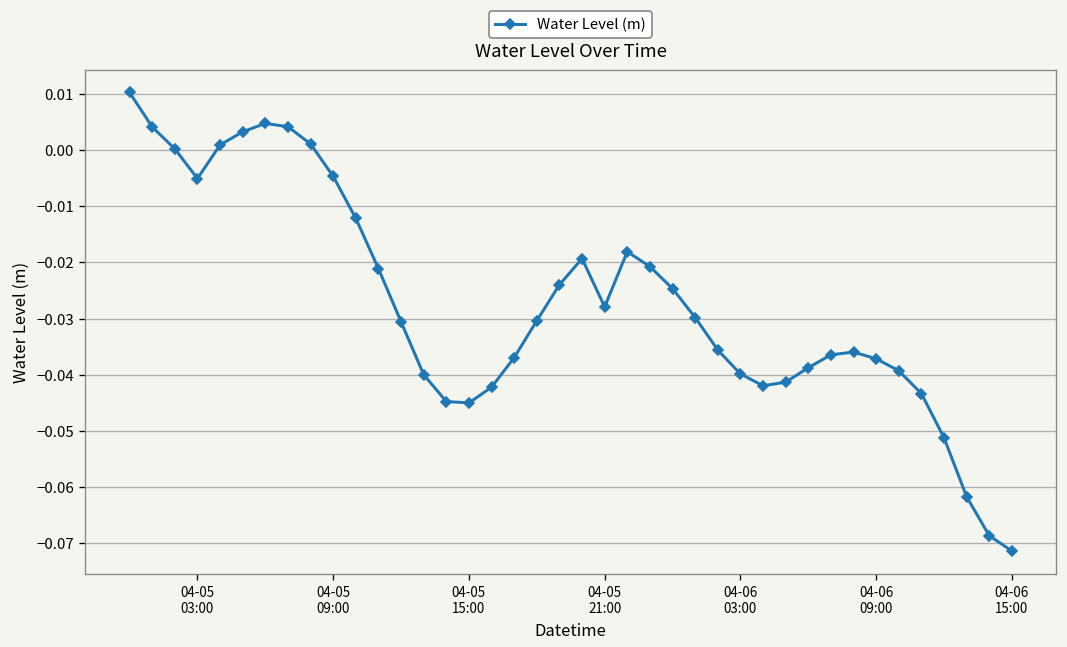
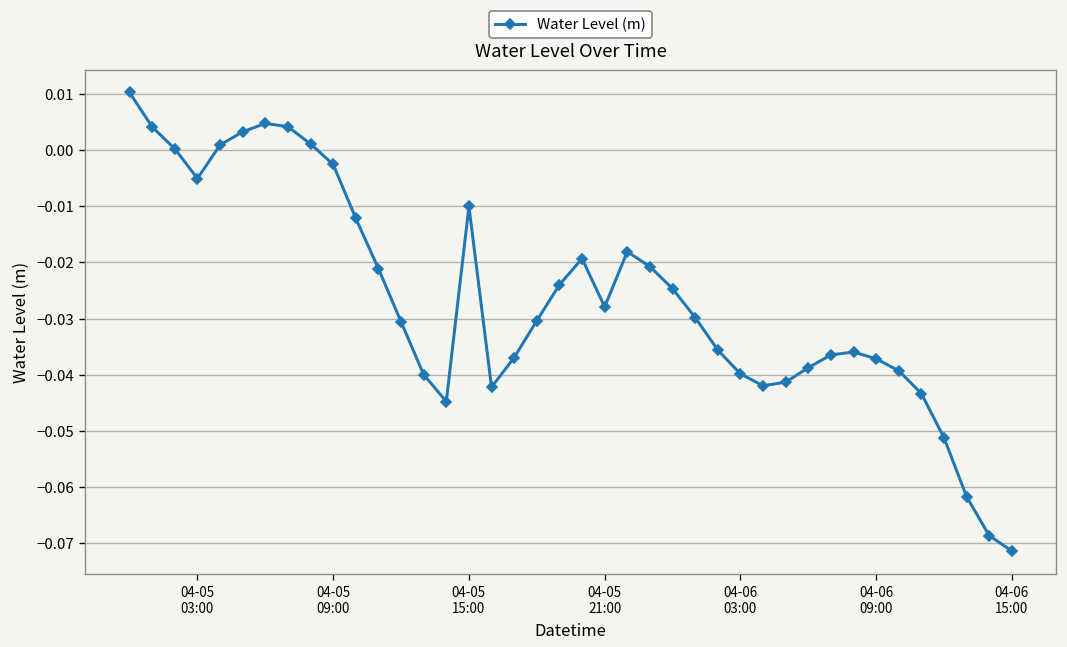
04-05 09:00: -0.005 -> -0.003
04-05 15:00: -0.045 -> -0.010
